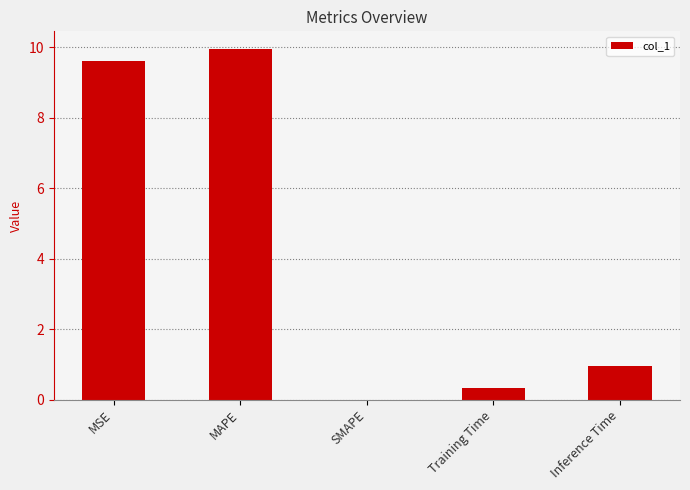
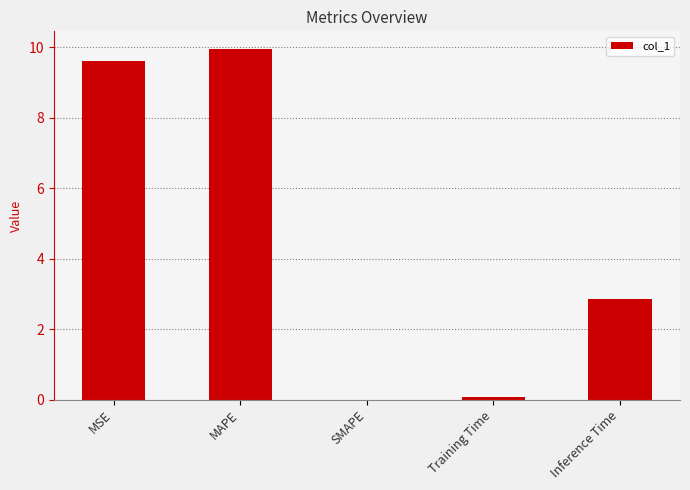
Training Time: 0.3 -> 0.1
Inference Time: 0.9 -> 2.9
